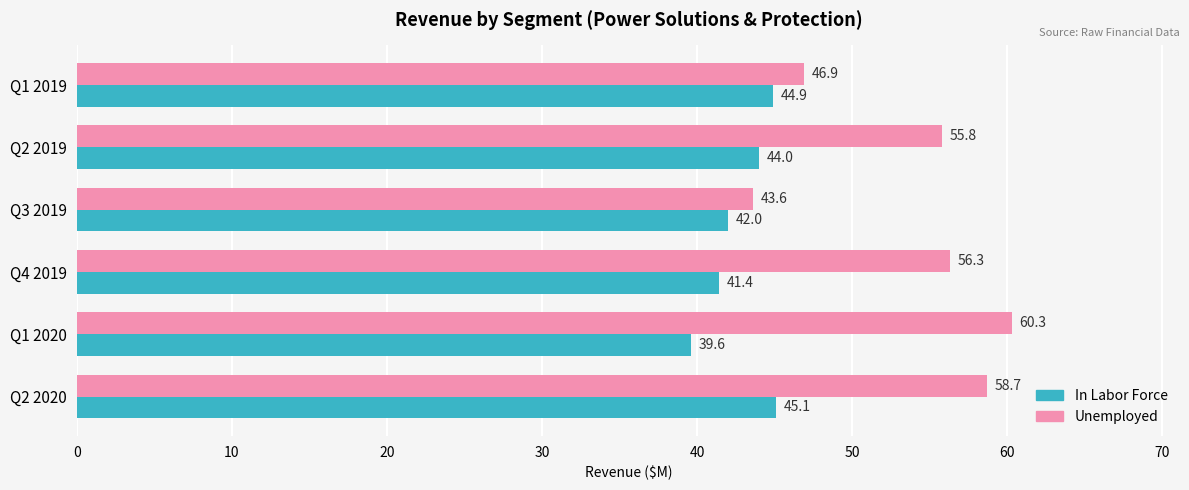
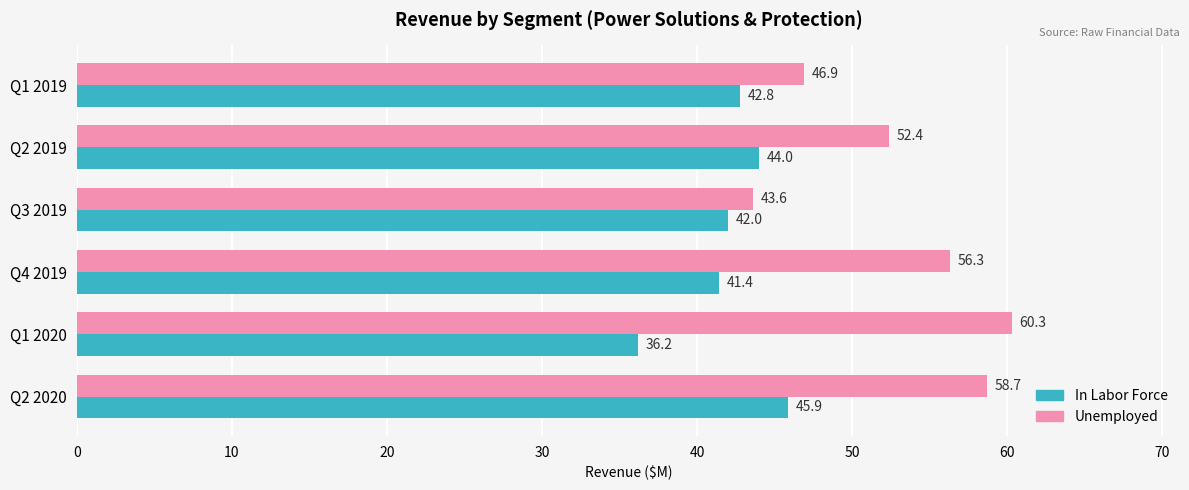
In Labor Force, Q1 2019: 44.9 -> 42.8
Unemployed, Q2 2019: 55.8 -> 52.4
In Labor Force, Q1 2020: 39.6 -> 36.2
In Labor Force, Q2 2020: 45.1 -> 45.9
